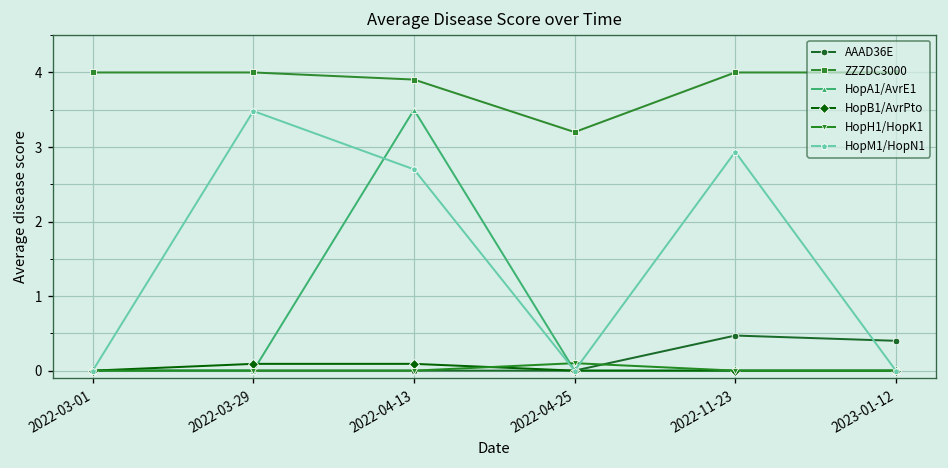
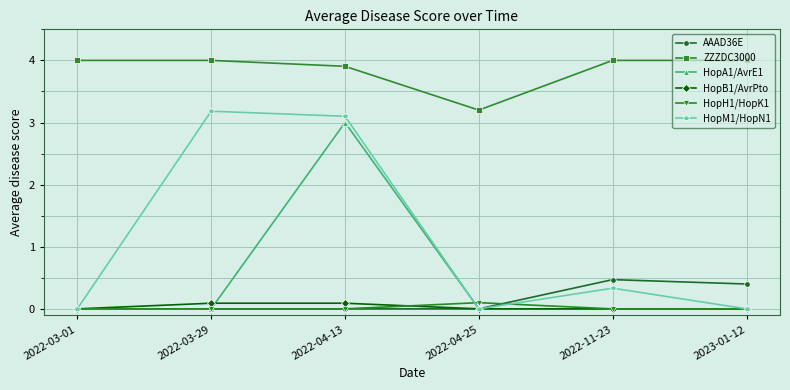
HopM1/HopN1, 2022-03-29: 3.5 -> 3.2
HopA1/AvrE1, 2022-04-13: 3.5 -> 3.0
HopM1/HopN1, 2022-04-13: 2.7 -> 3.1
HopM1/HopN1, 2022-11-23: 2.9 -> 0.3
